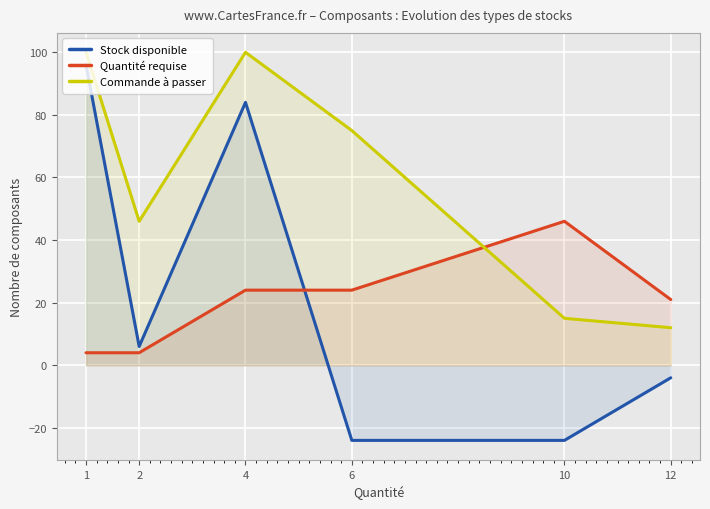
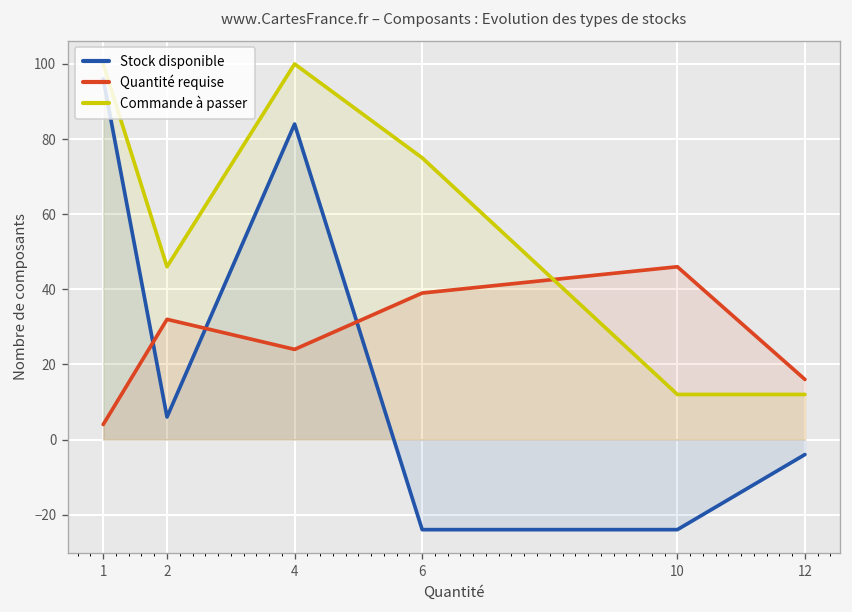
Quantité requise, 2: 4 -> 32
Quantité requise, 6: 24 -> 39
Commande à passer, 10: 15 -> 12
Quantité requise, 12: 21 -> 16
